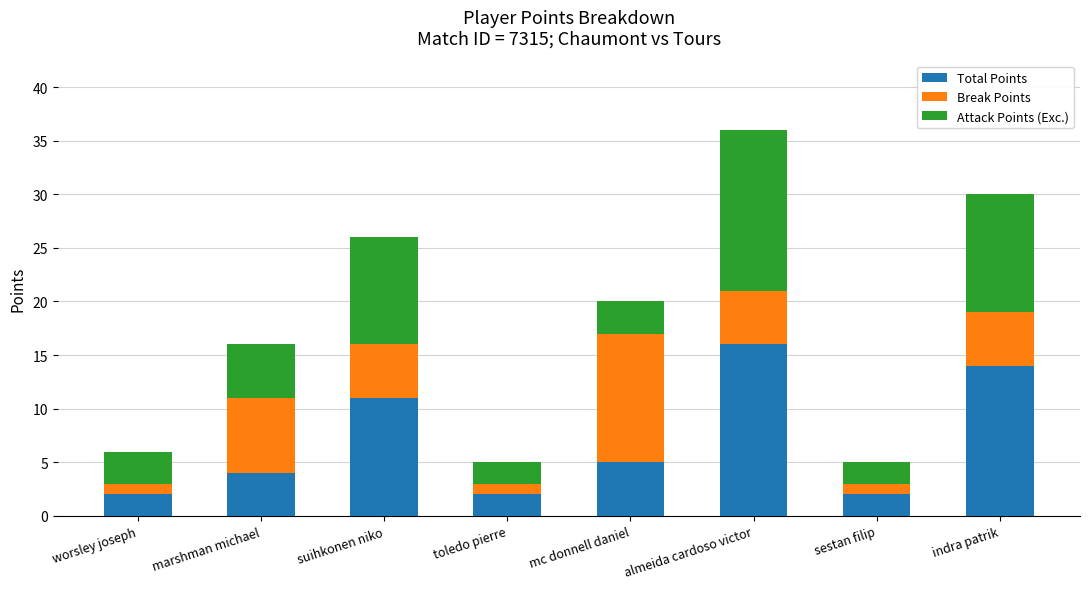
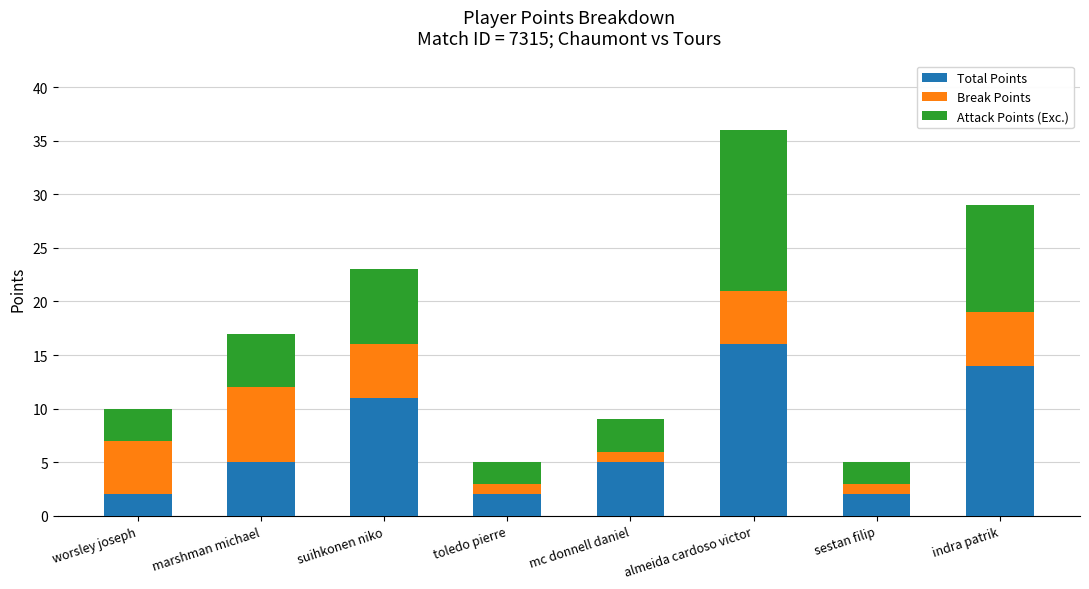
Break Points, worsley joseph: 1 -> 5
Total Points, marshman michael: 4 -> 5
Attack Points (Exc.), suihkonen niko: 10 -> 7
Break Points, mc donnell daniel: 12 -> 1
Attack Points (Exc.), indra patrik: 11 -> 10
